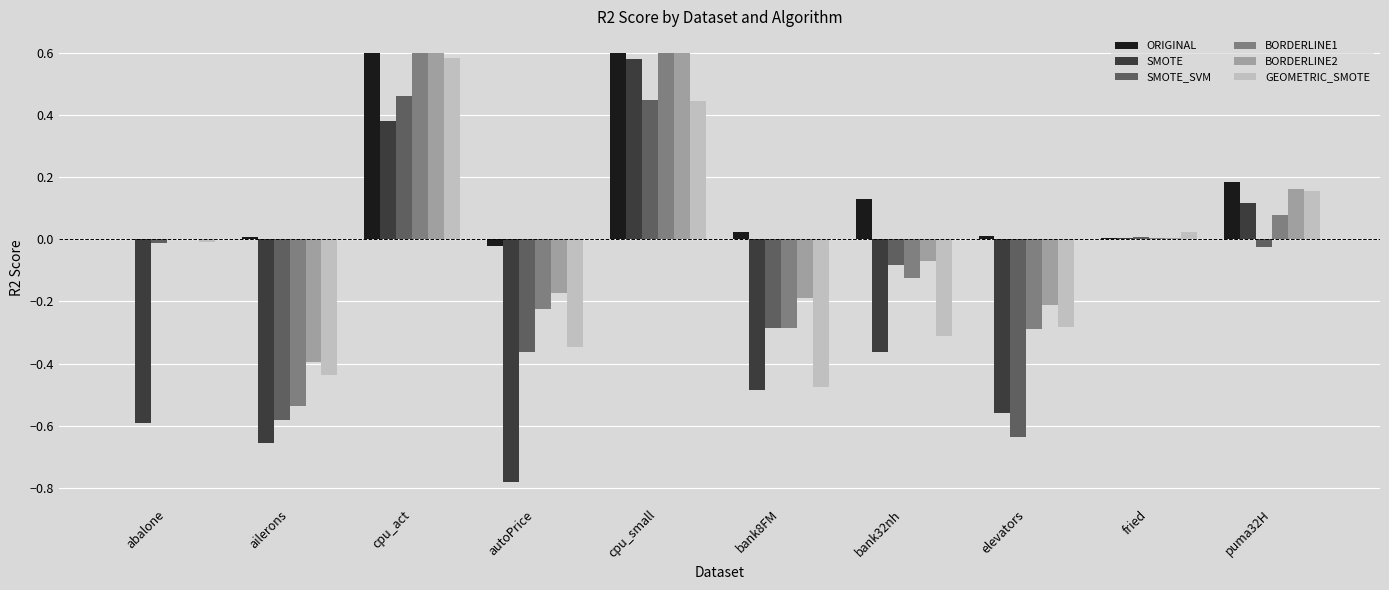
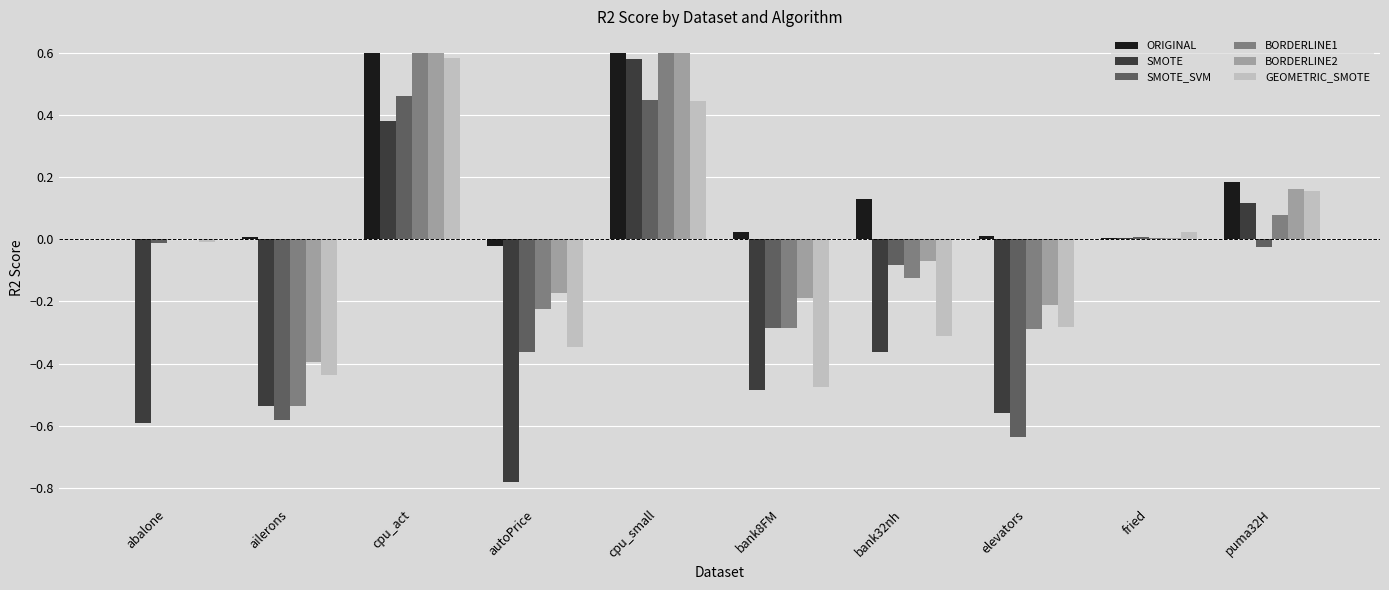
SMOTE, ailerons: -0.66 -> -0.54
